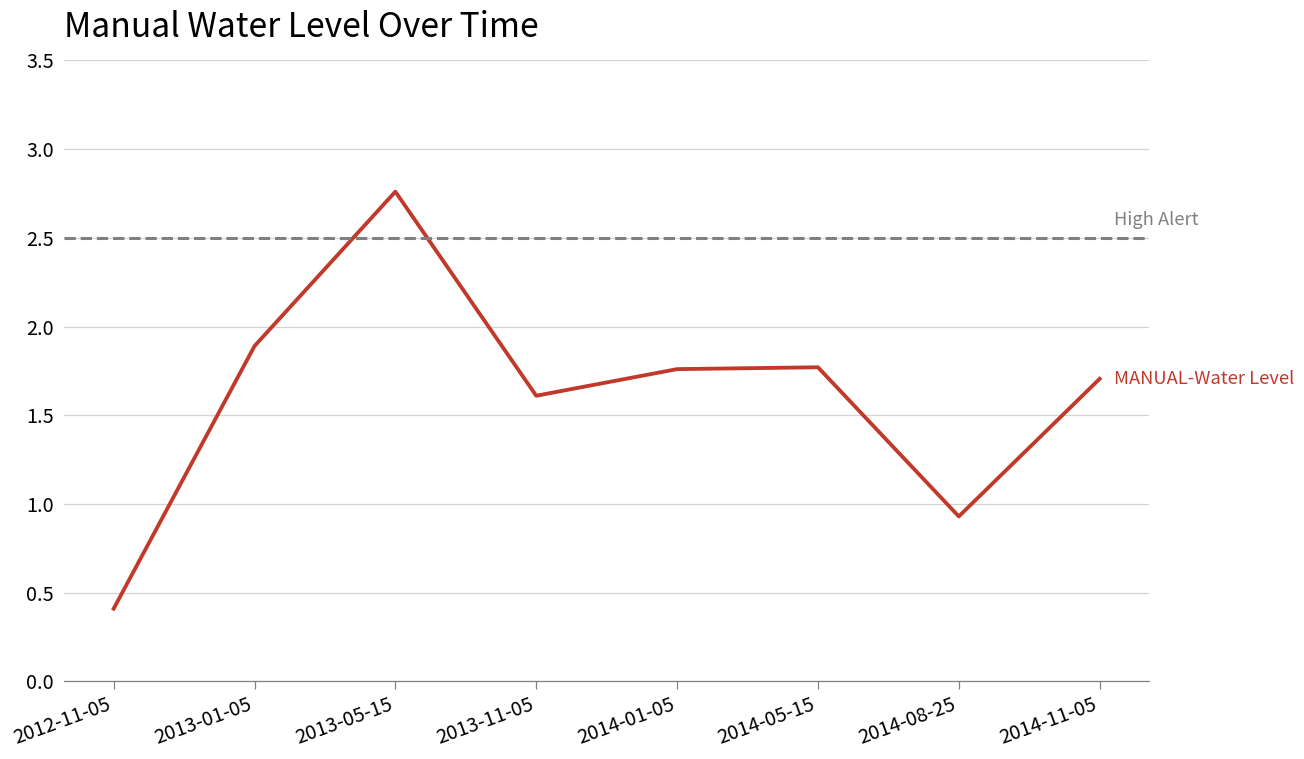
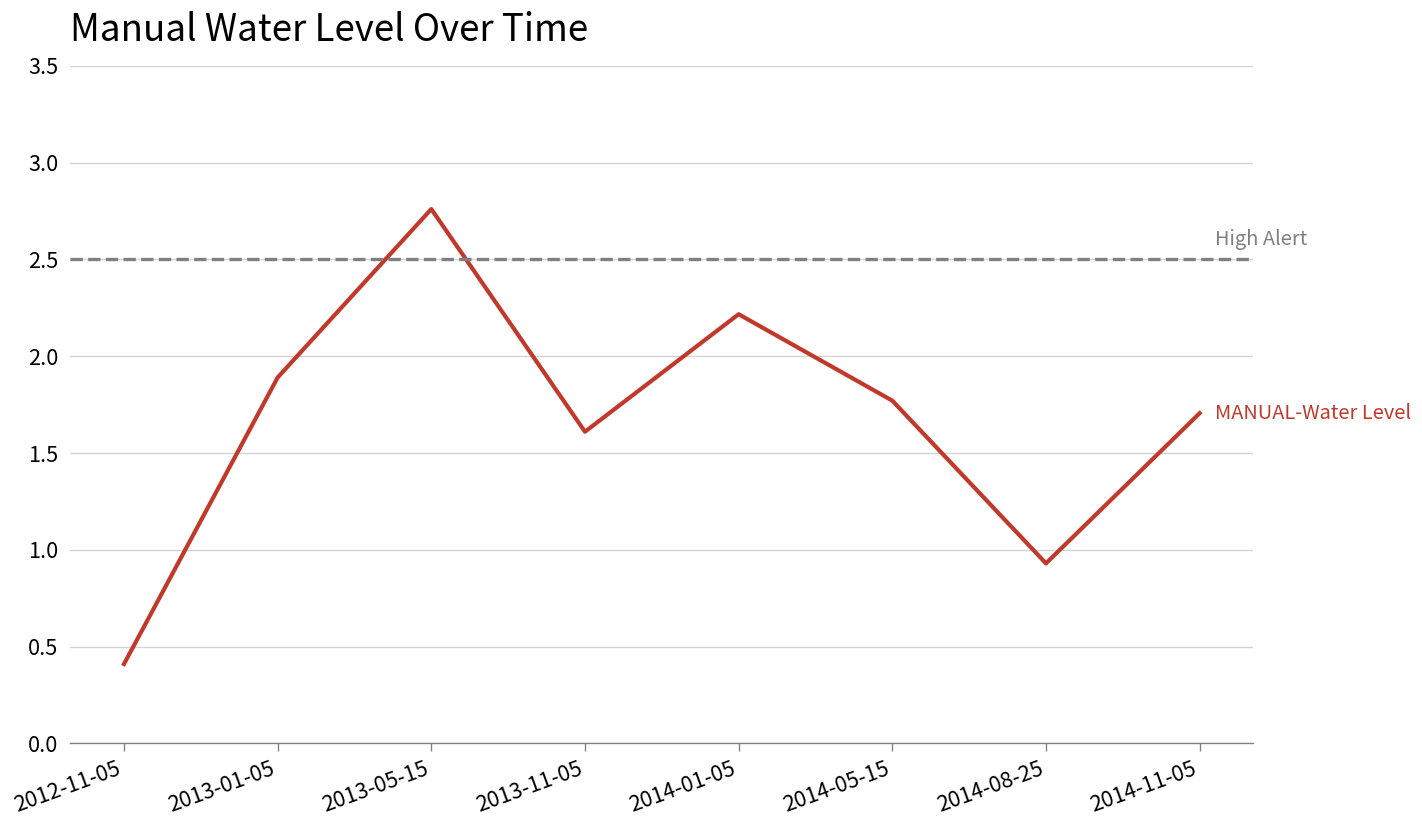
2014-01-05: 1.76 -> 2.22
